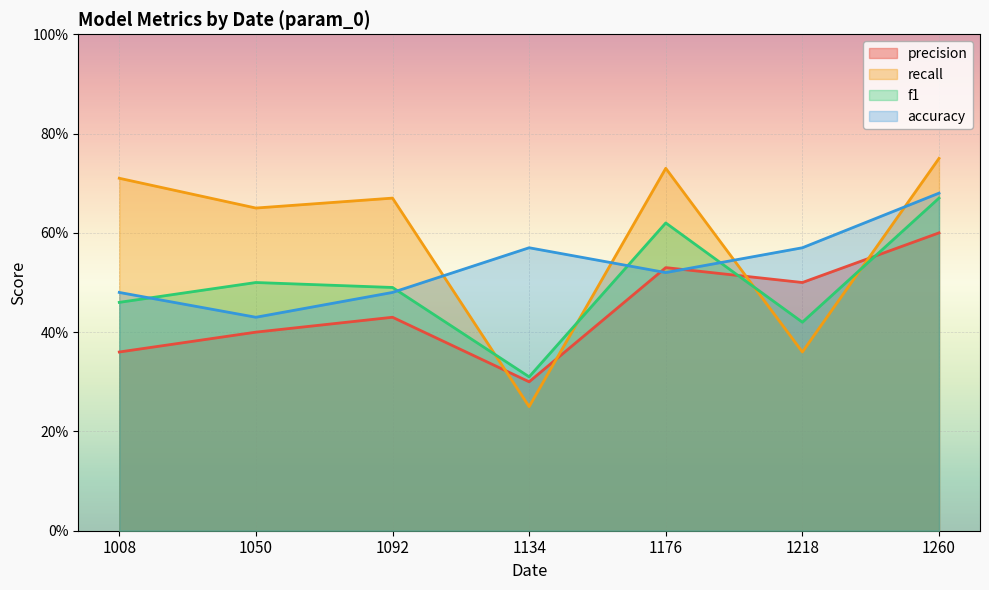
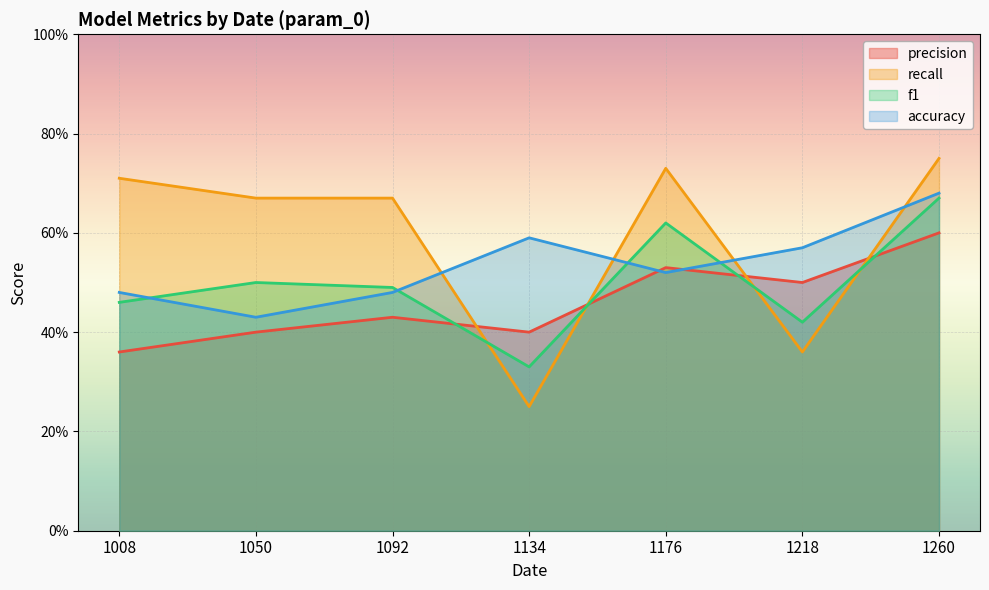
recall, 1050: 65% -> 67%
precision, 1134: 30% -> 40%
f1, 1134: 31% -> 33%
accuracy, 1134: 57% -> 59%
